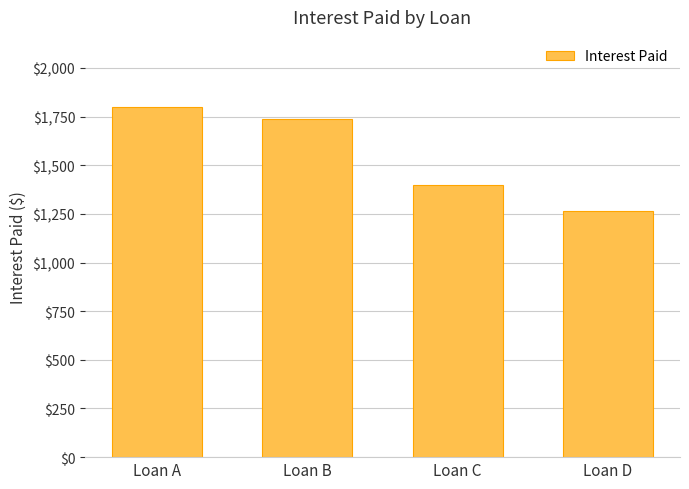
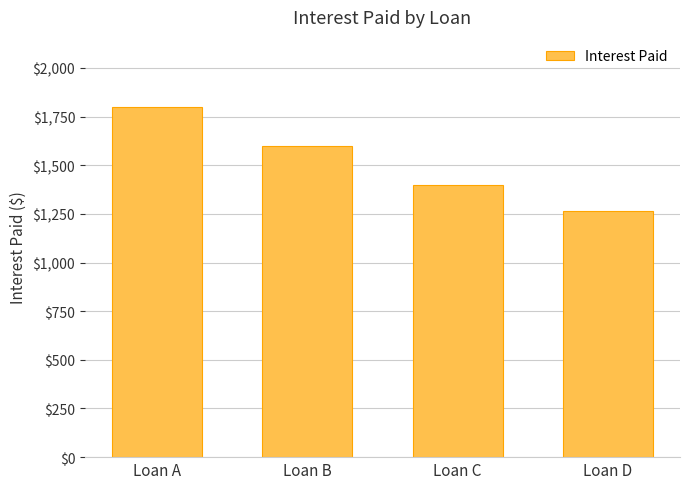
Loan B: $1,740 -> $1,600
